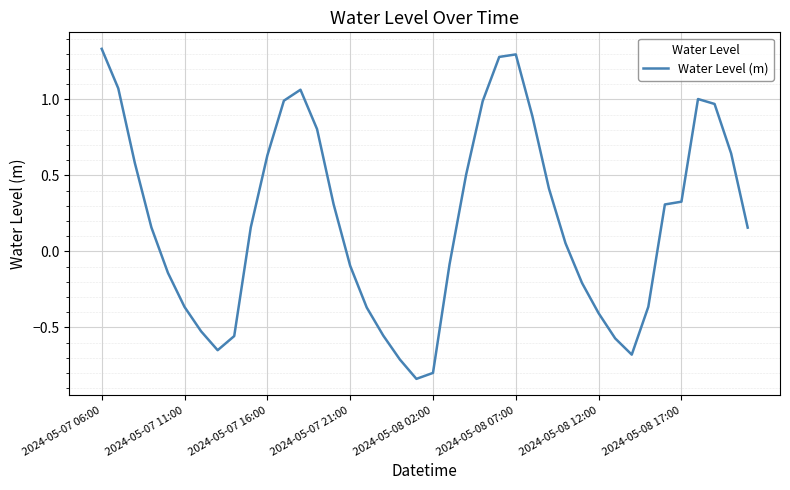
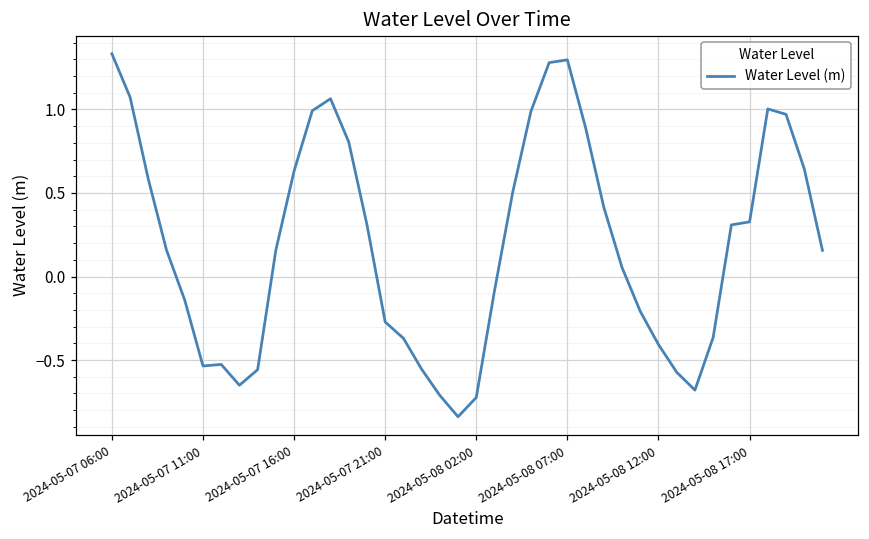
2024-05-07 11:00: -0.37 -> -0.54
2024-05-07 21:00: -0.09 -> -0.27
2024-05-08 02:00: -0.80 -> -0.72
